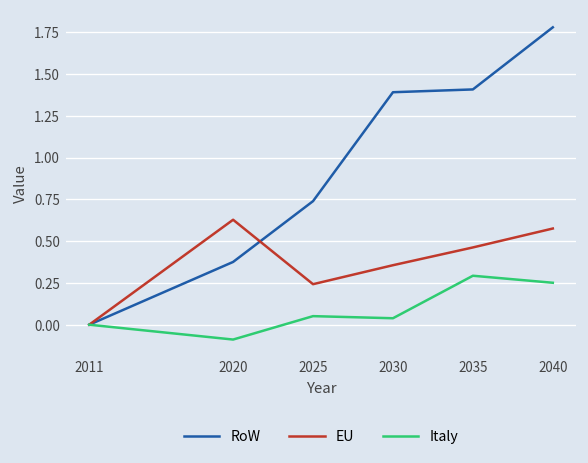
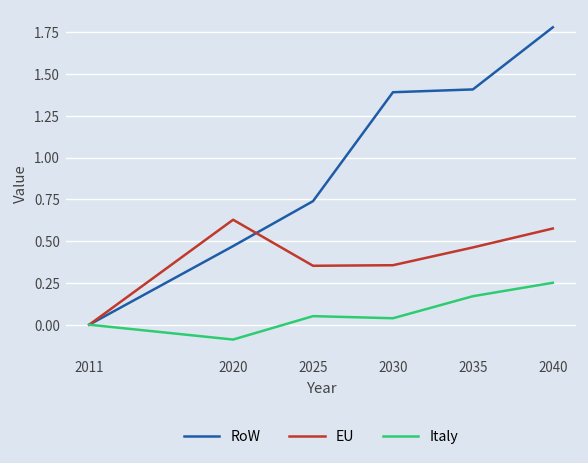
RoW, 2020: 0.38 -> 0.47
EU, 2025: 0.24 -> 0.35
Italy, 2035: 0.29 -> 0.17
